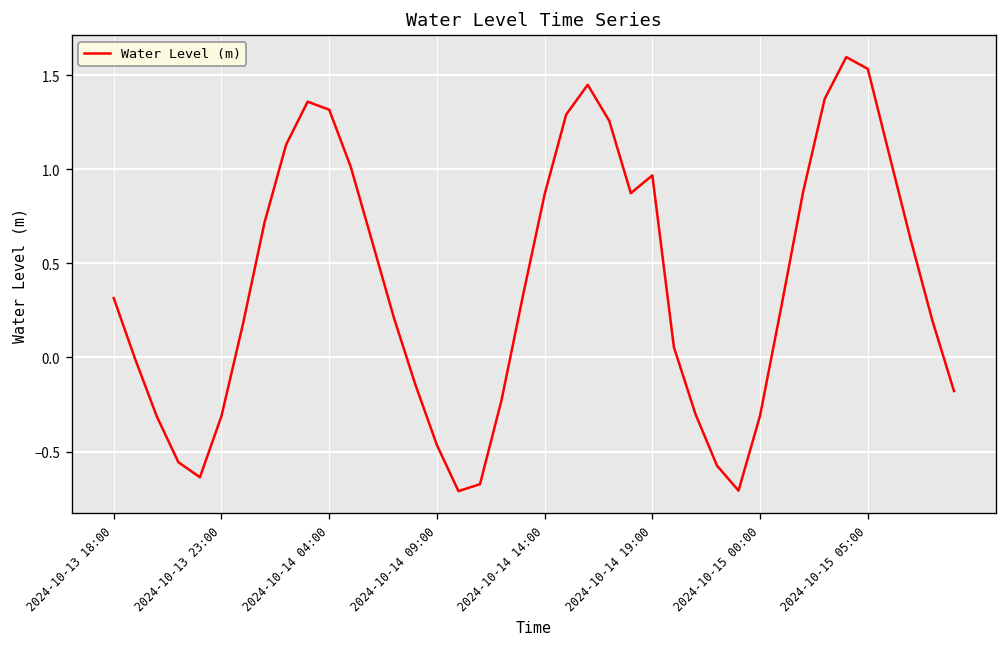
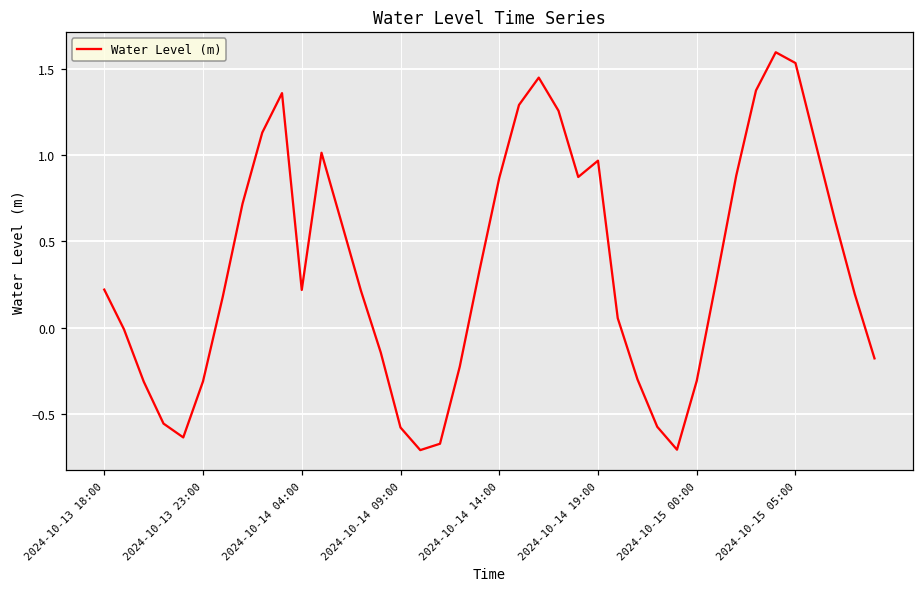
2024-10-13 18:00: 0.32 -> 0.22
2024-10-14 04:00: 1.32 -> 0.22
2024-10-14 09:00: -0.47 -> -0.58
